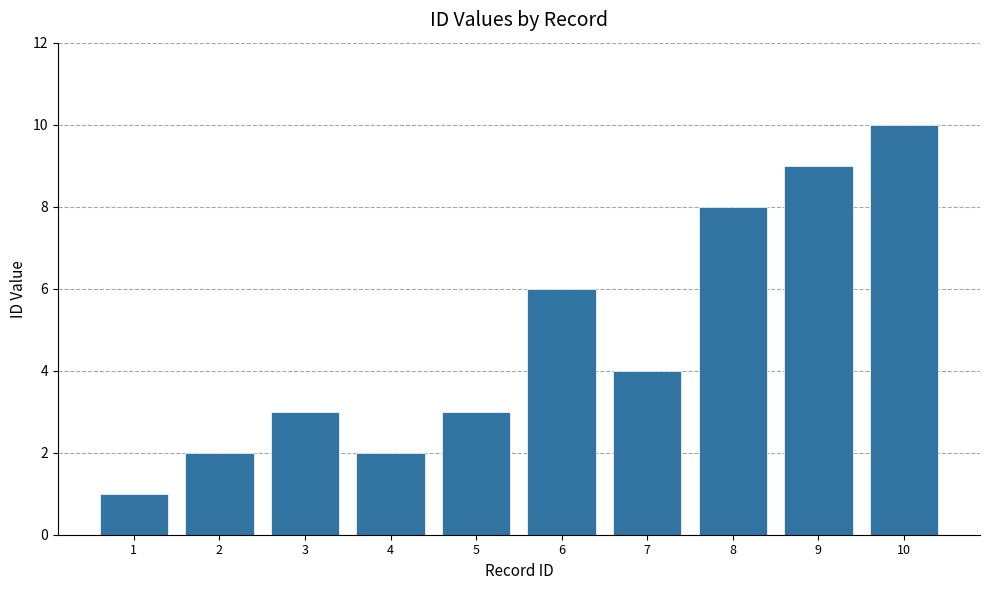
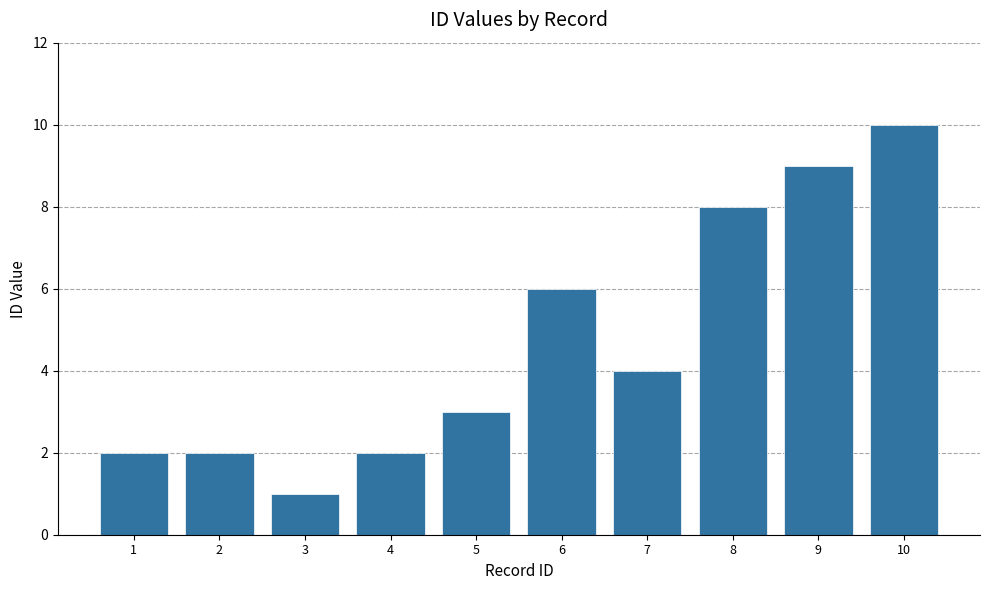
1: 1 -> 2
3: 3 -> 1
